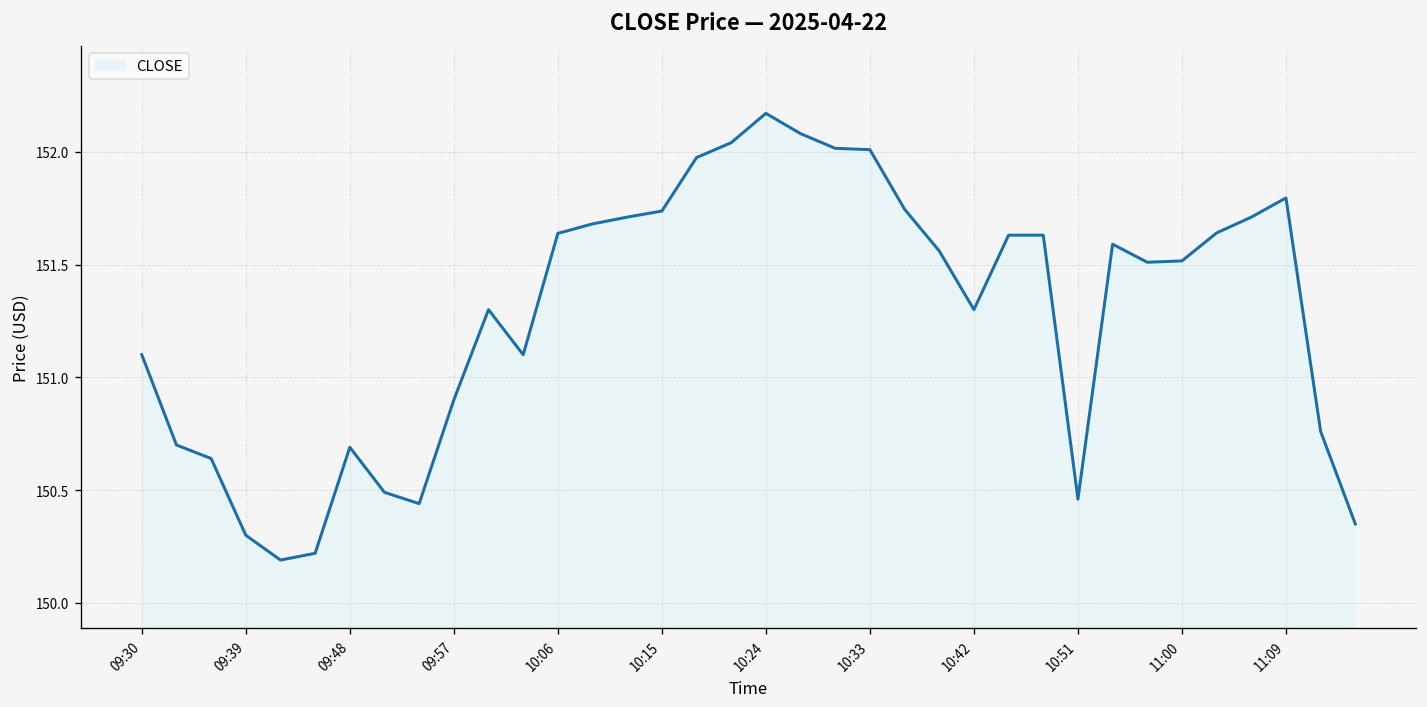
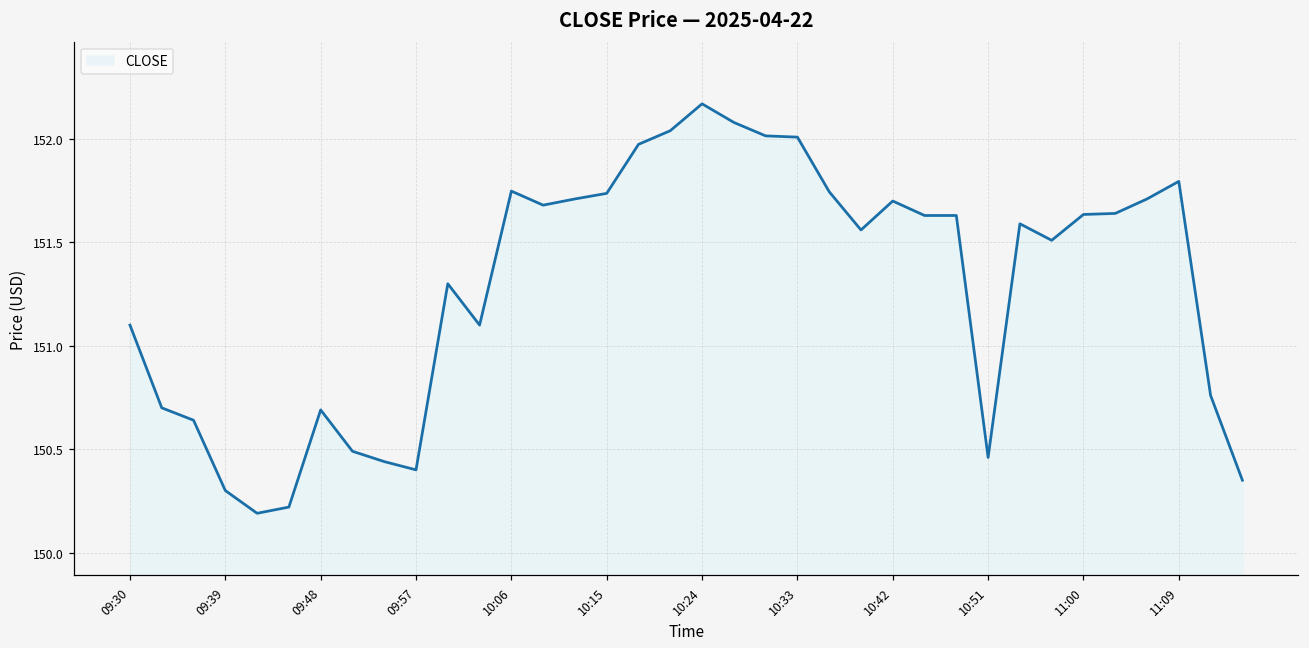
09:57: 150.9 -> 150.4
10:06: 151.64 -> 151.75
10:42: 151.3 -> 151.7
11:00: 151.52 -> 151.64
